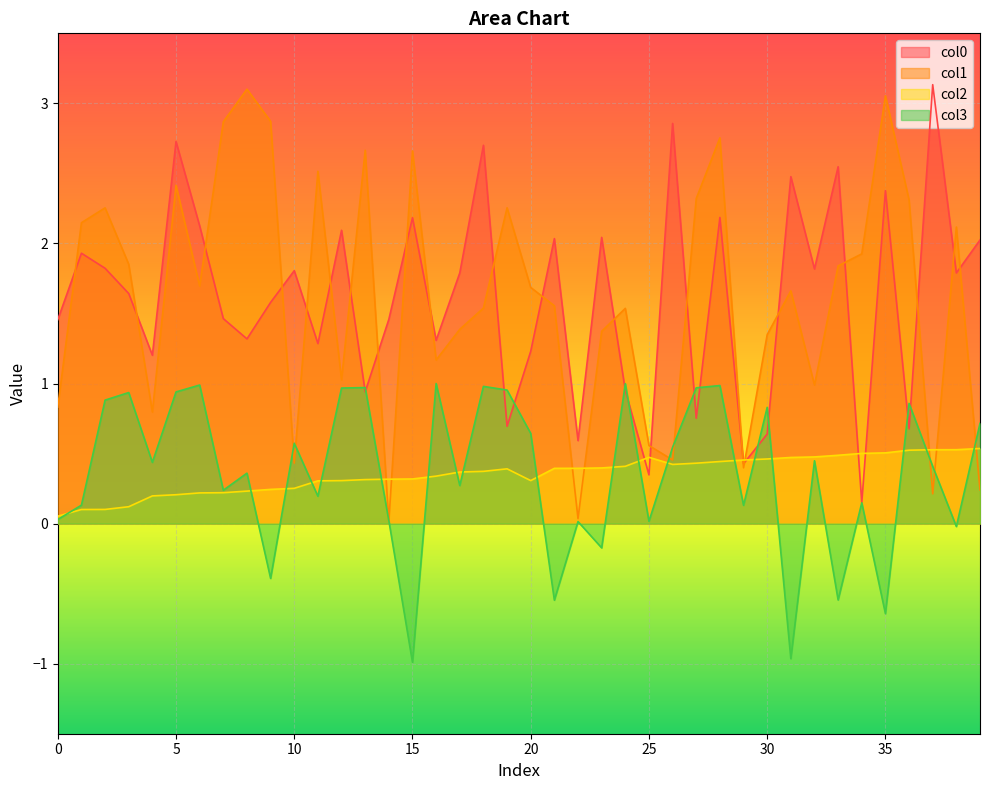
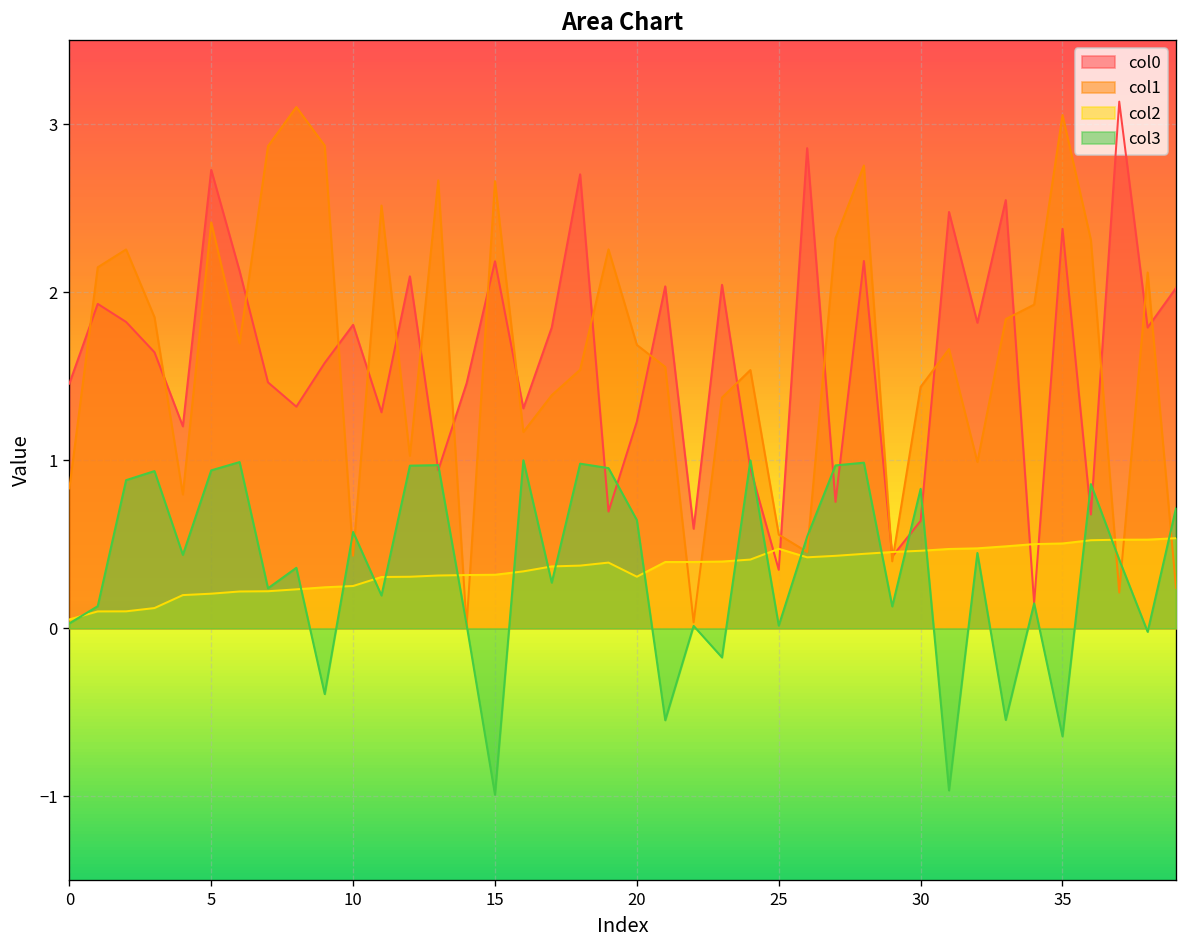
col1, 30: 1.35 -> 1.44
